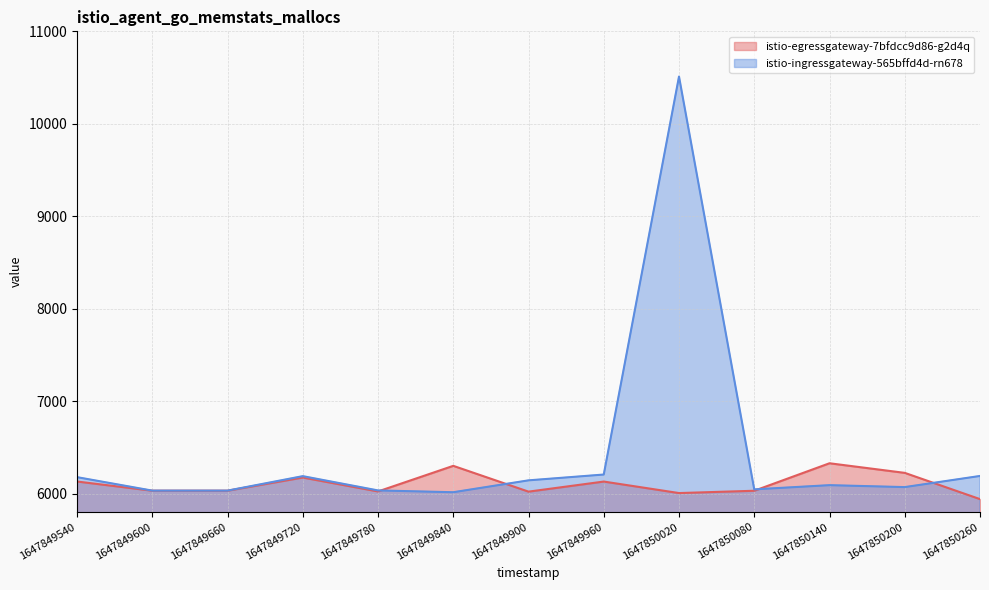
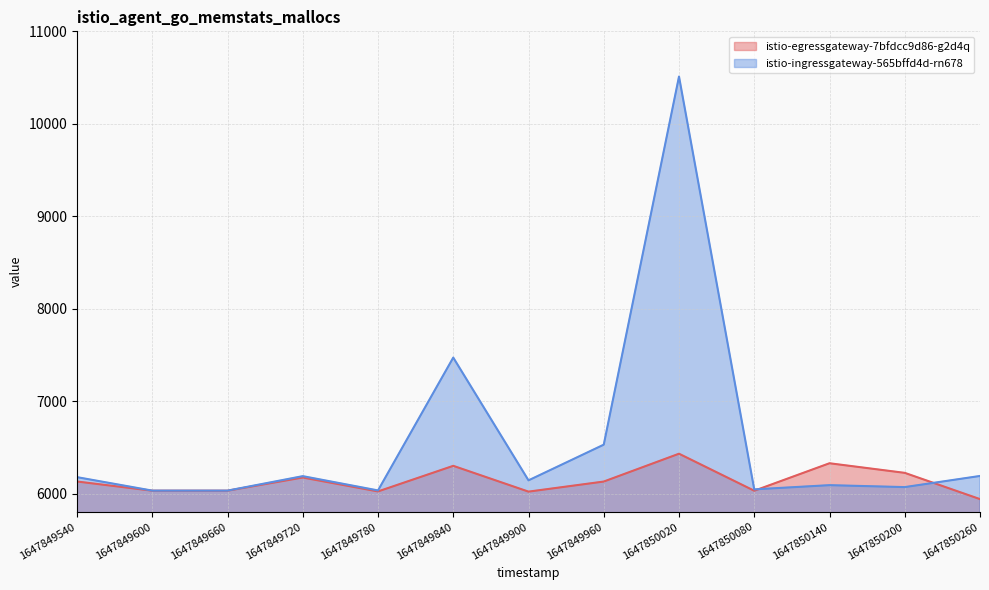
istio-ingressgateway-565bffd4d-rn678, 1647849840: 6000 -> 7500
istio-ingressgateway-565bffd4d-rn678, 1647849960: 6200 -> 6500
istio-egressgateway-7bfdcc9d86-g2d4q, 1647850020: 6000 -> 6400
